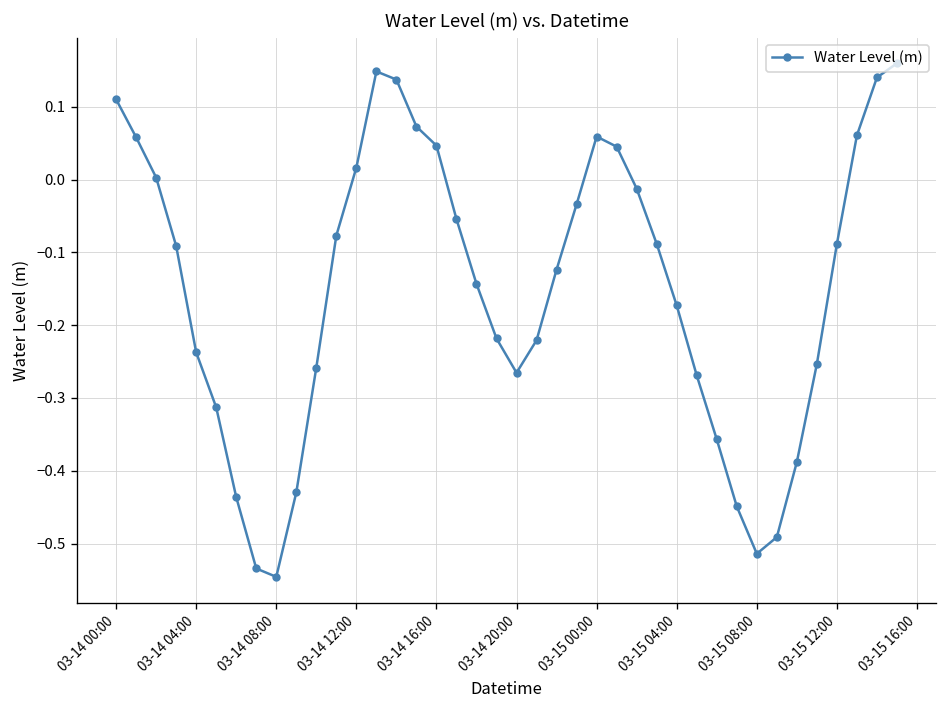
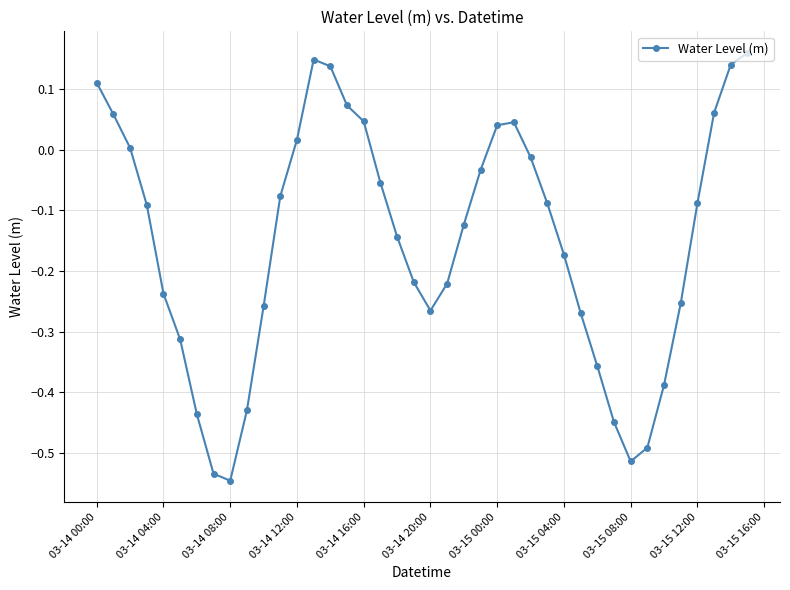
03-15 00:00: 0.06 -> 0.04
